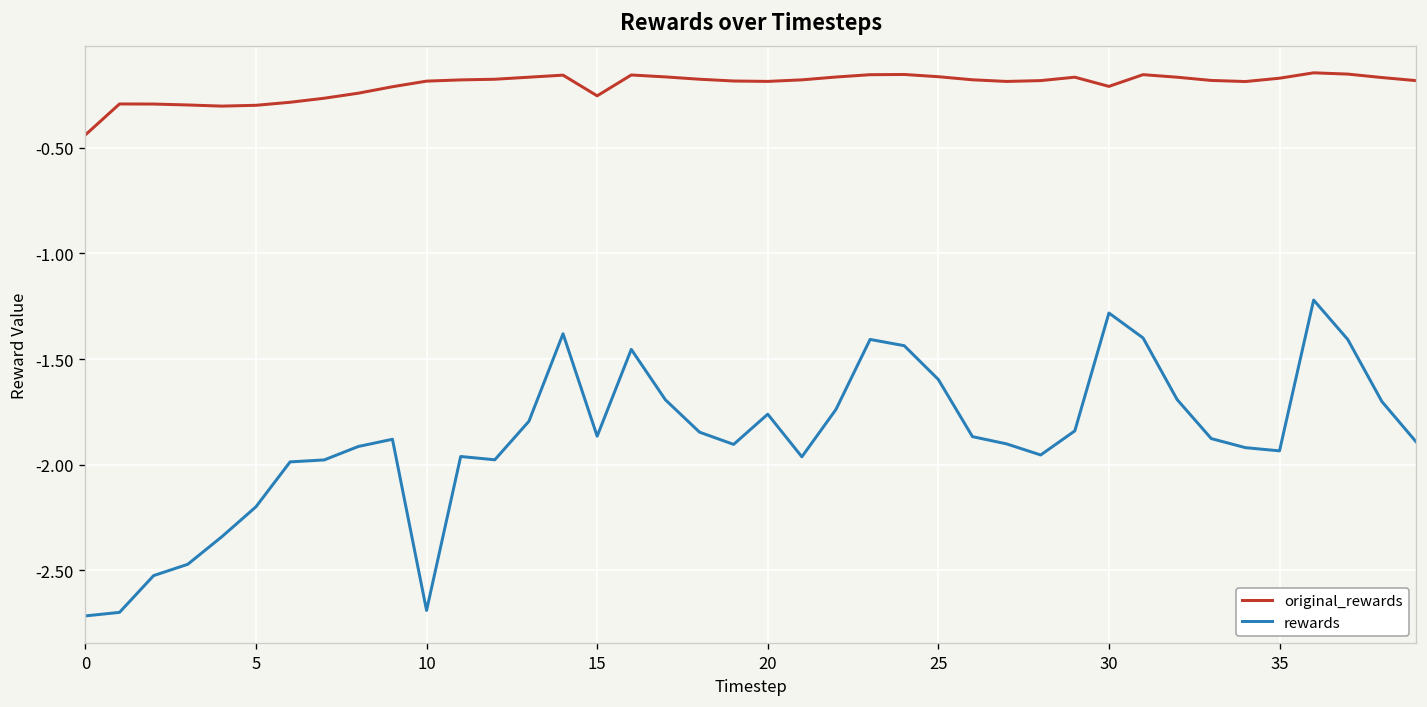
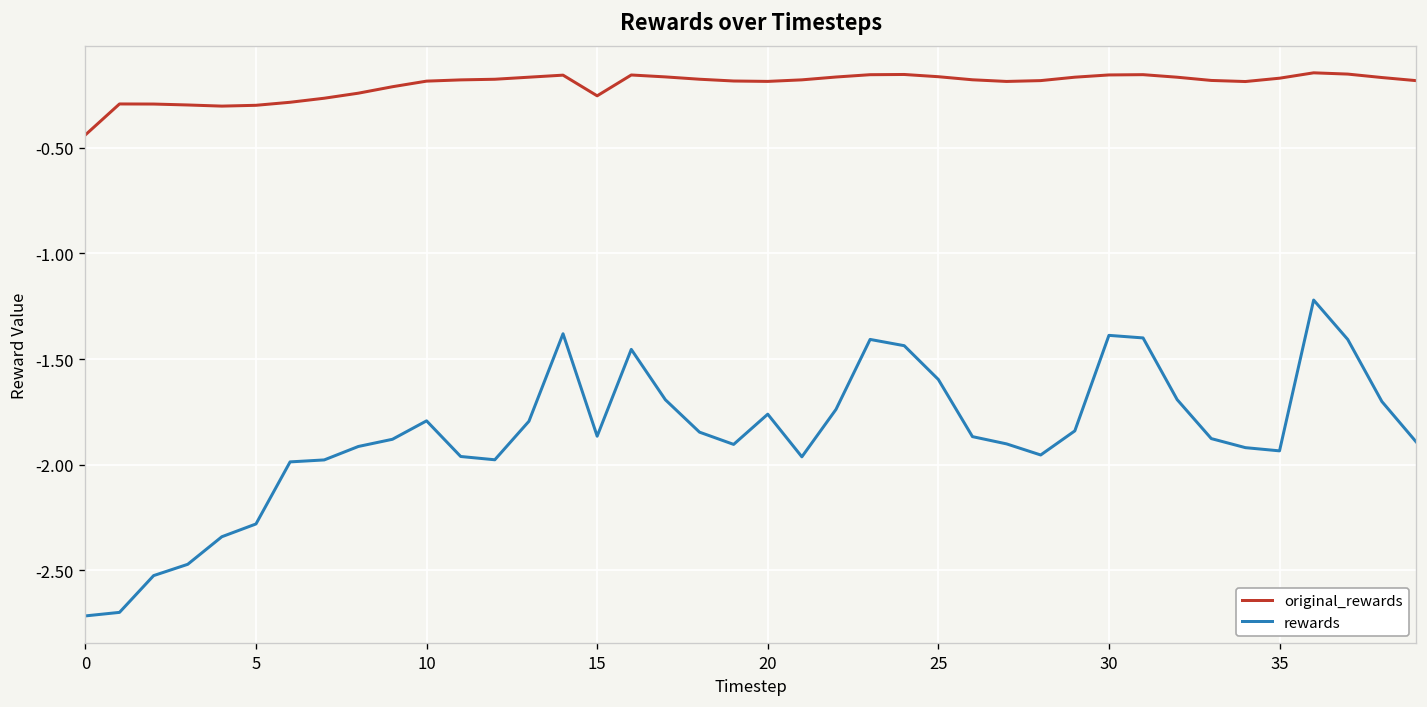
rewards, 5: -2.20 -> -2.28
rewards, 10: -2.69 -> -1.79
original_rewards, 30: -0.21 -> -0.15
rewards, 30: -1.28 -> -1.39
